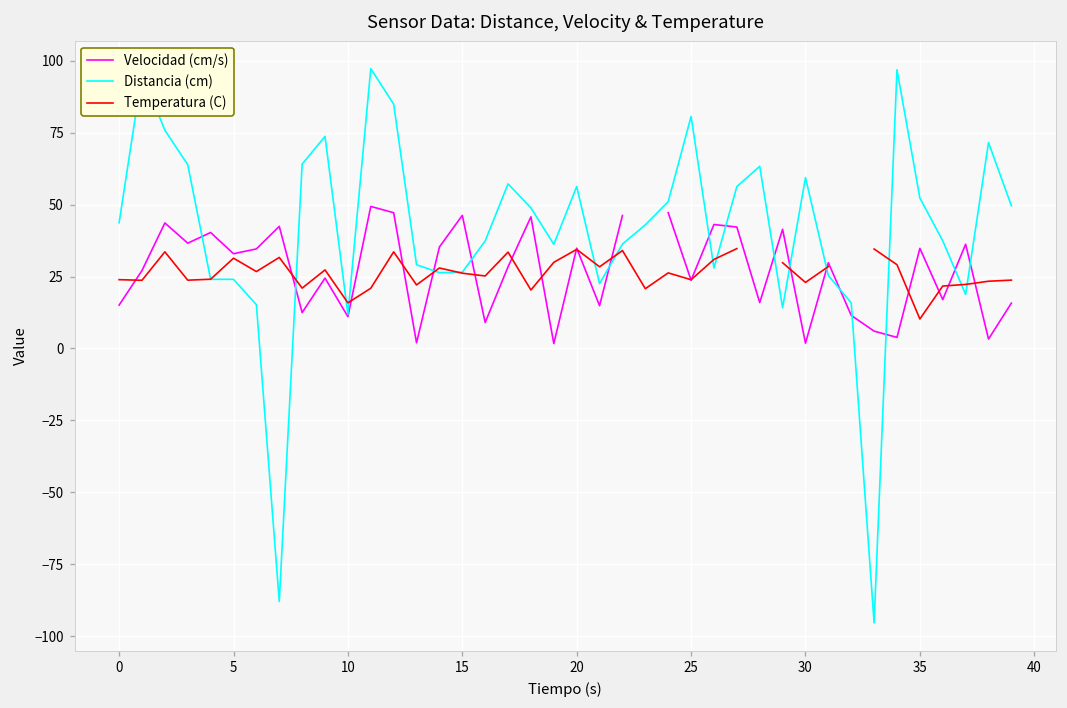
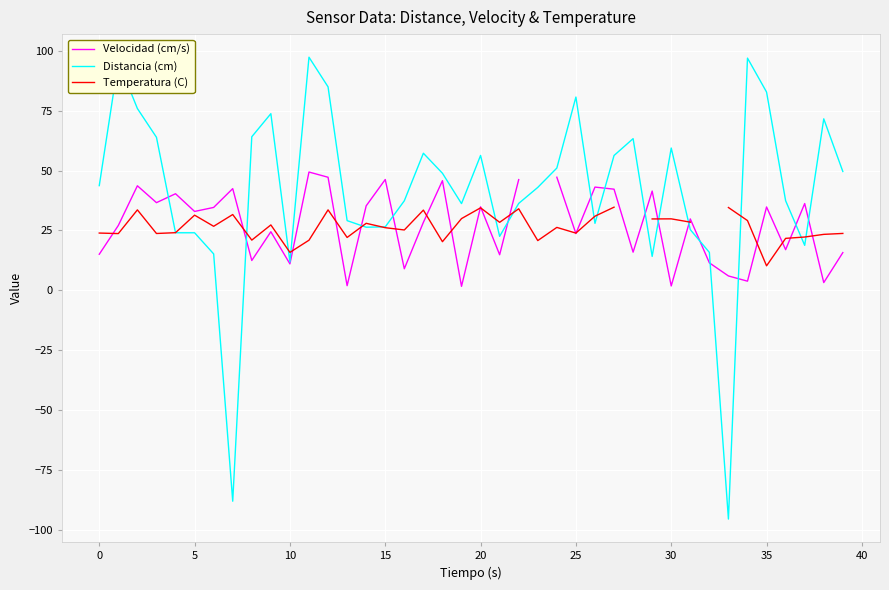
Temperatura (C), 30: 23 -> 30
Distancia (cm), 35: 52 -> 83
